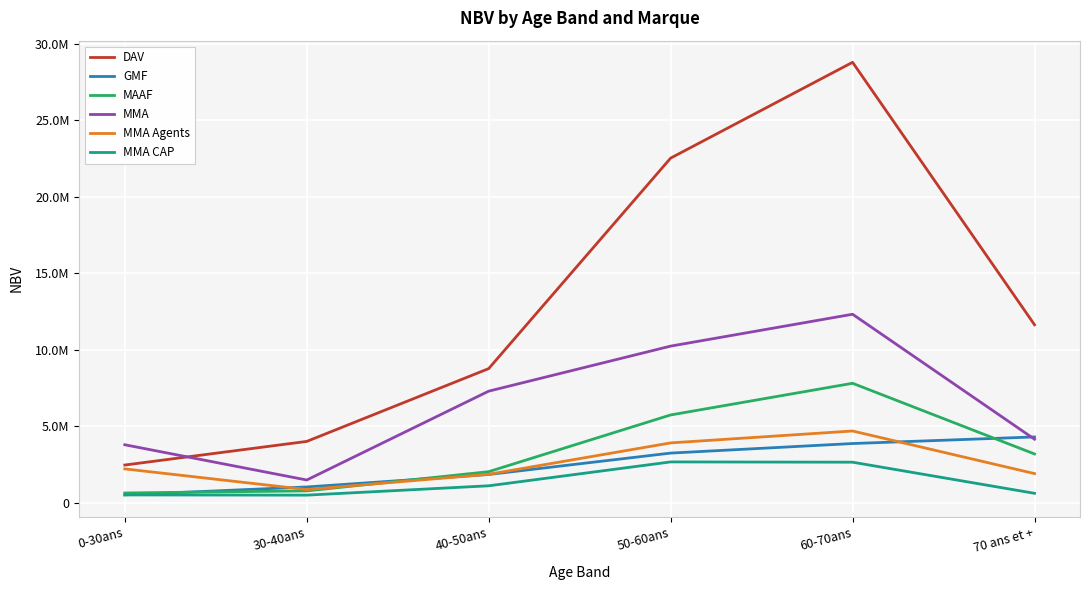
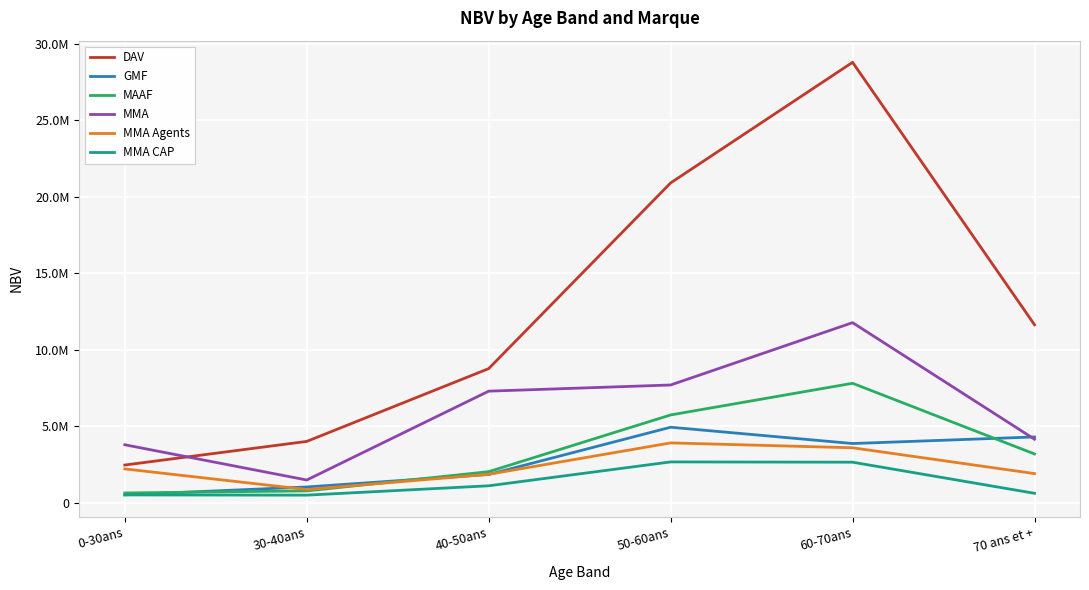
DAV, 50-60ans: 22500000 -> 20900000
GMF, 50-60ans: 3200000 -> 4900000
MMA, 50-60ans: 10200000 -> 7700000
MMA, 60-70ans: 12300000 -> 11800000
MMA Agents, 60-70ans: 4700000 -> 3600000
